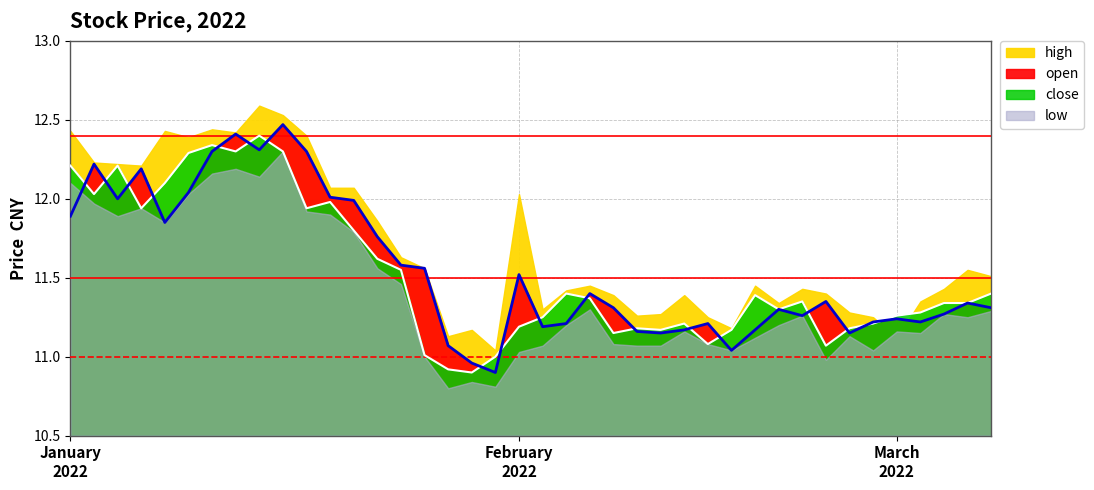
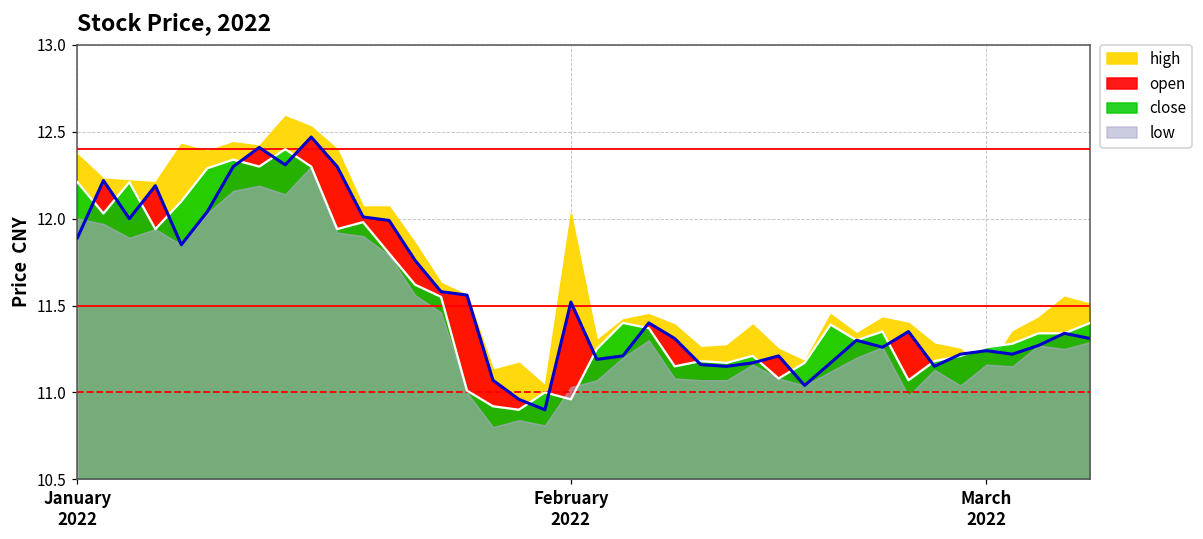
high, January 2022: 12.43 -> 12.37
low, January 2022: 12.1 -> 12.0
close, February 2022: 11.19 -> 10.96
